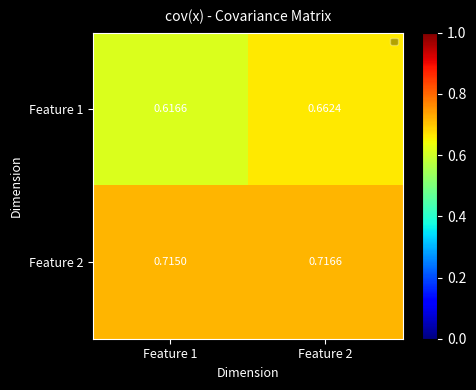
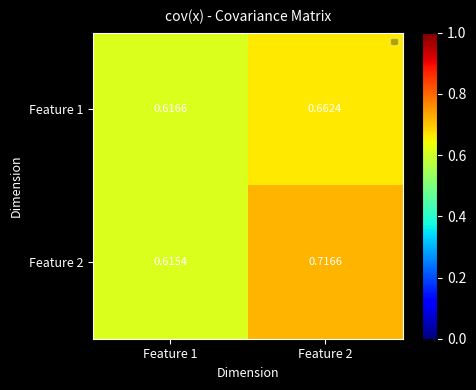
Feature 2, Feature 1: 0.7150 -> 0.6154
